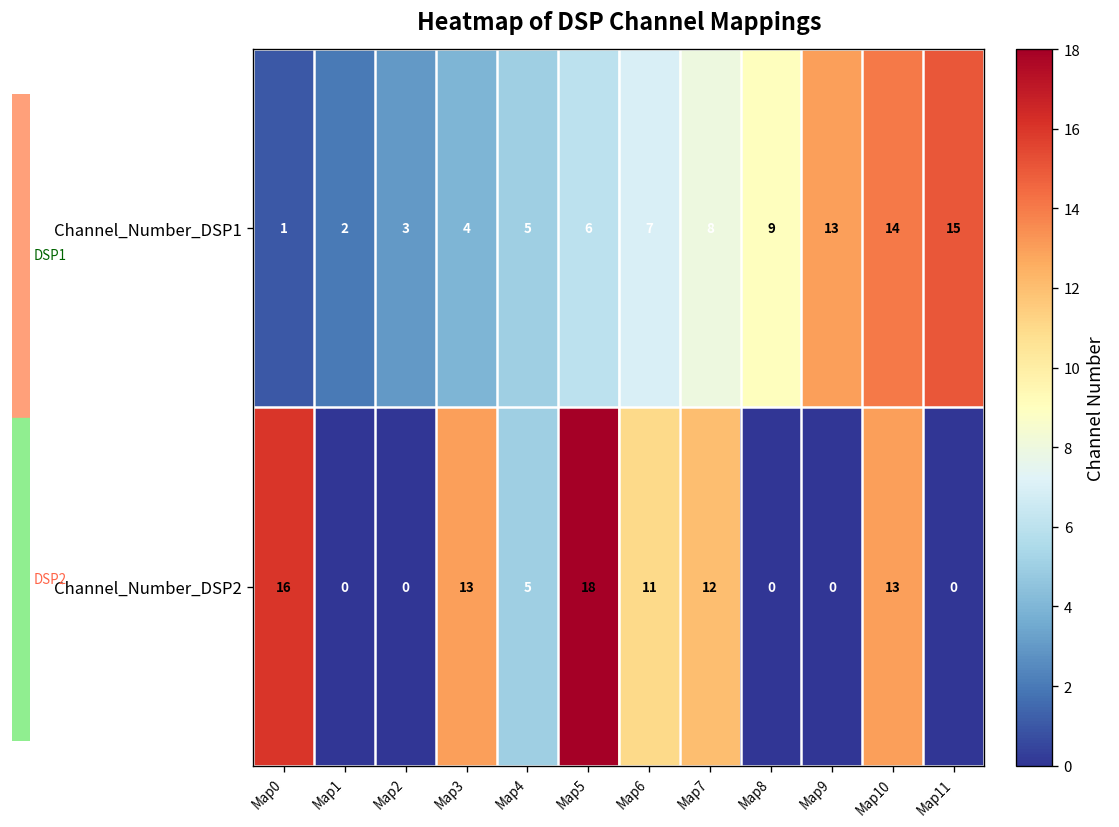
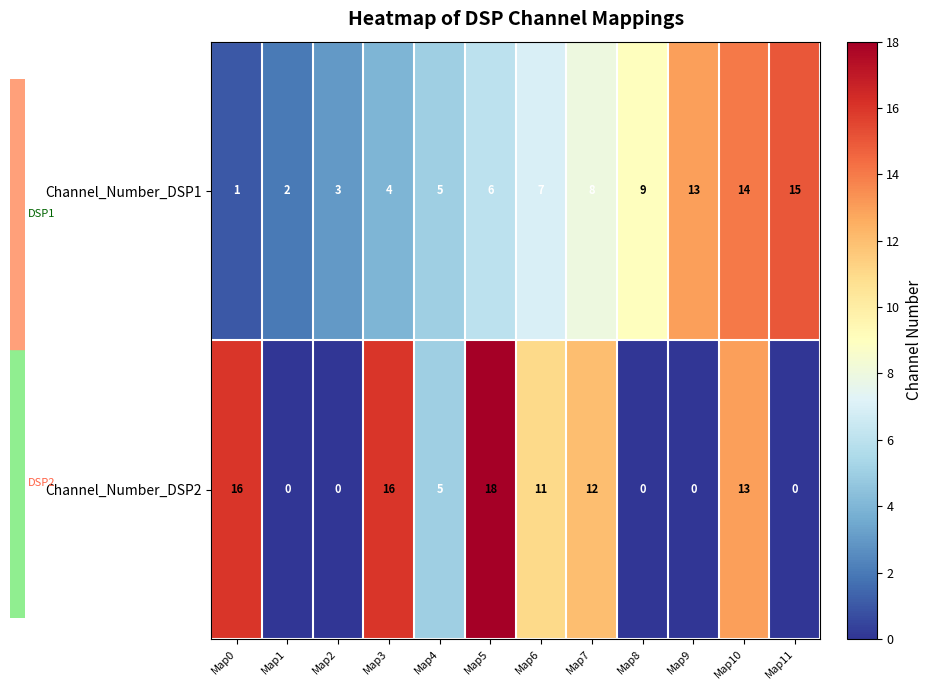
Channel_Number_DSP2, Map3: 13 -> 16
